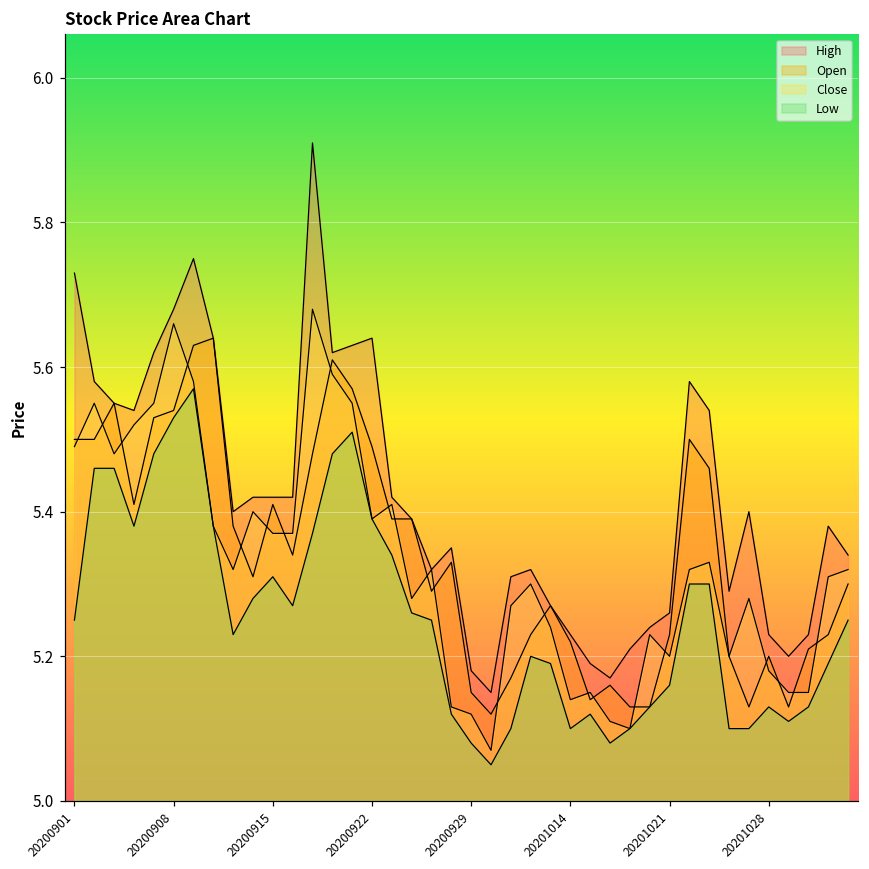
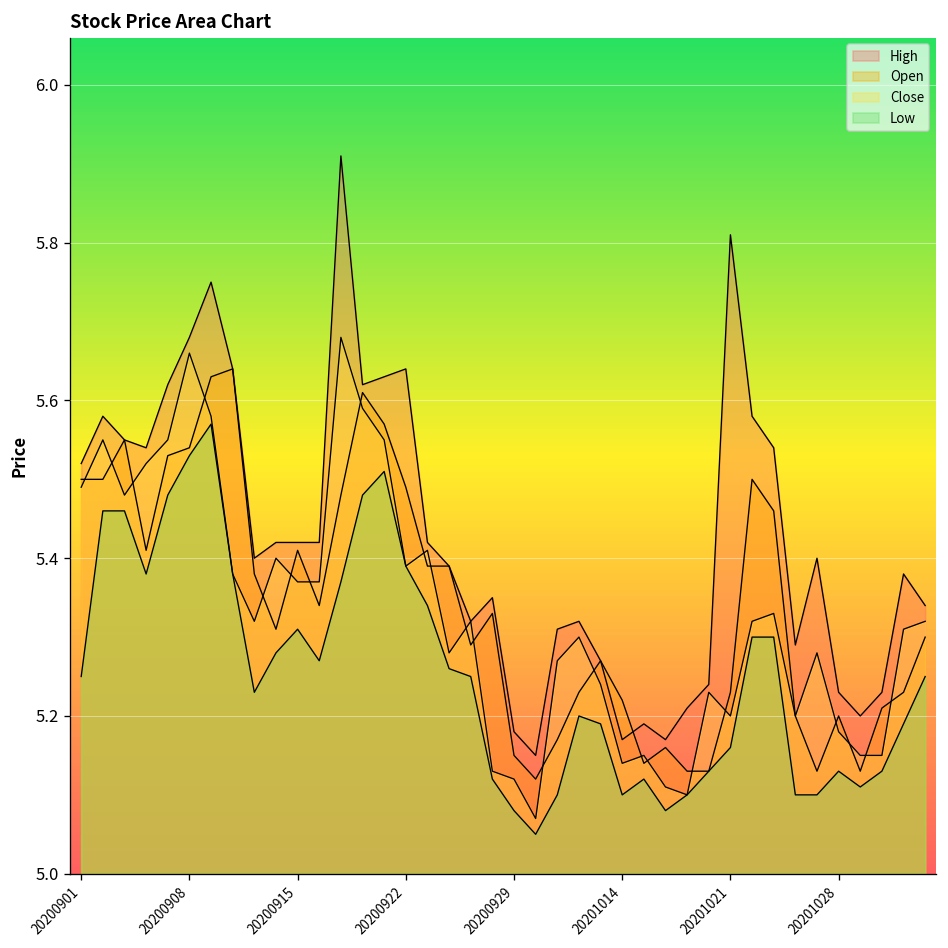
High, 20200901: 5.73 -> 5.52
High, 20201014: 5.23 -> 5.17
High, 20201021: 5.26 -> 5.81
